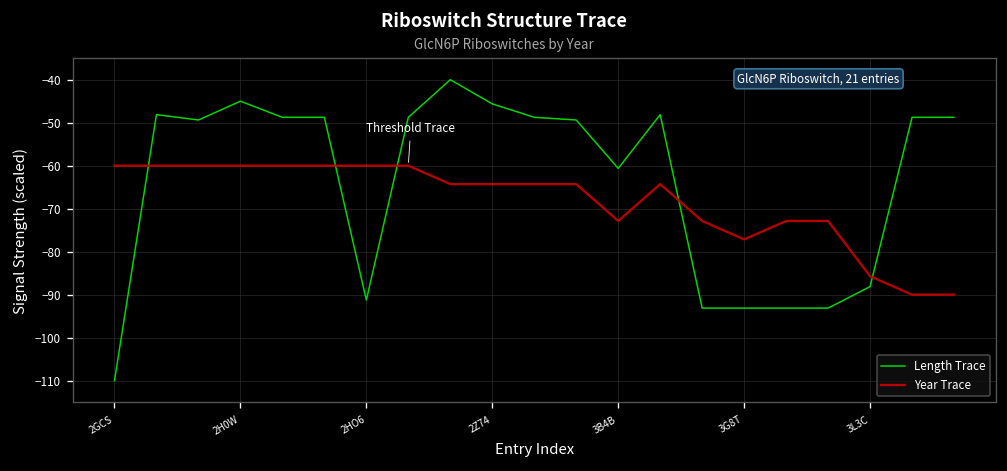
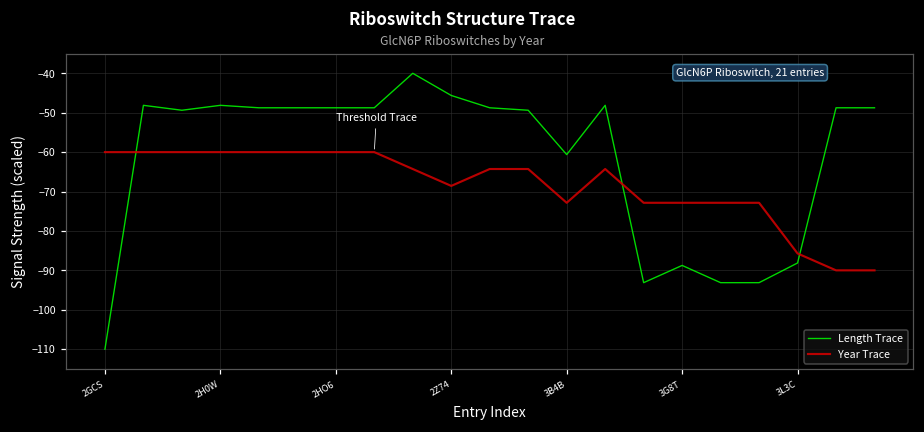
Length Trace, 2H0W: -45 -> -48
Length Trace, 2HO6: -91 -> -49
Year Trace, 2Z74: -64 -> -69
Length Trace, 3G8T: -93 -> -89
Year Trace, 3G8T: -77 -> -73
